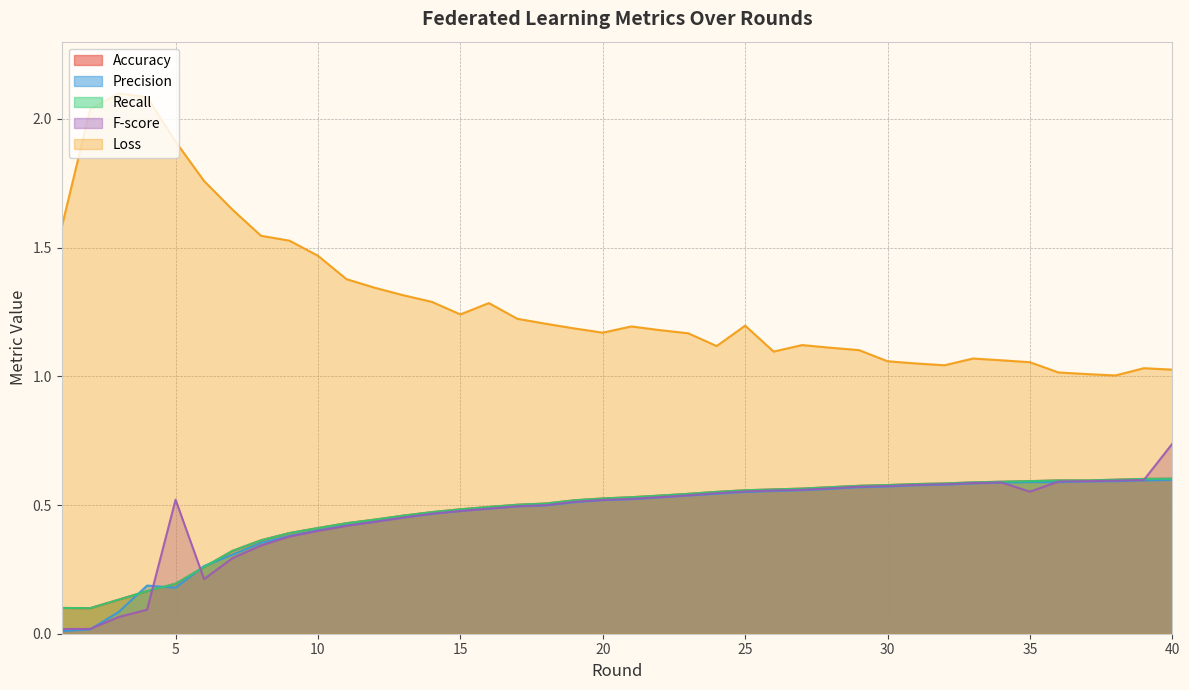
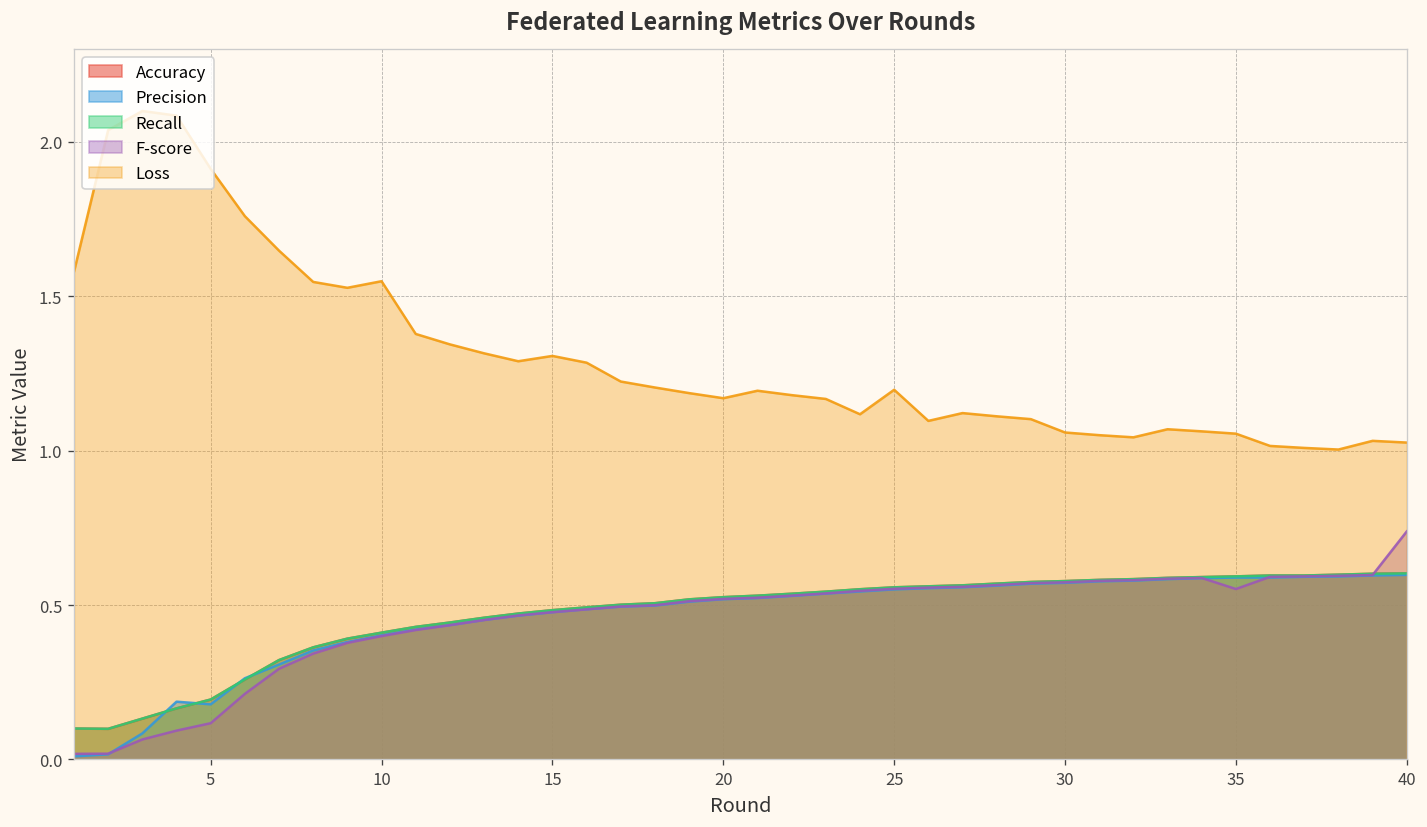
F-score, 5: 0.52 -> 0.12
Loss, 10: 1.47 -> 1.55
Loss, 15: 1.24 -> 1.31
